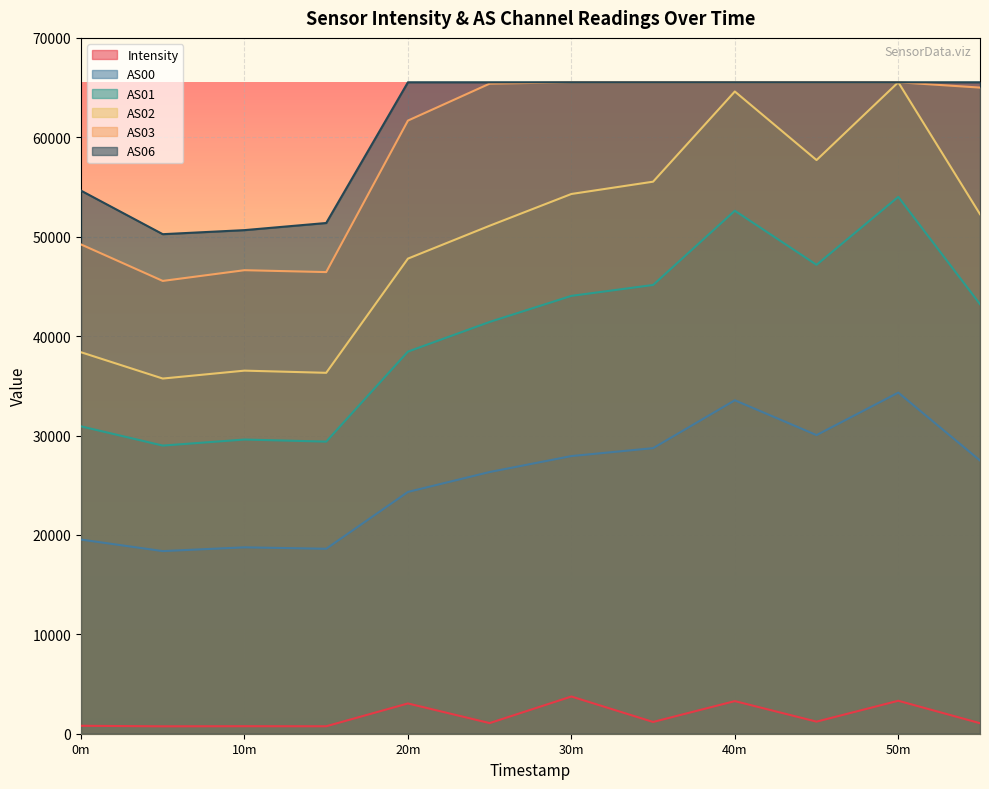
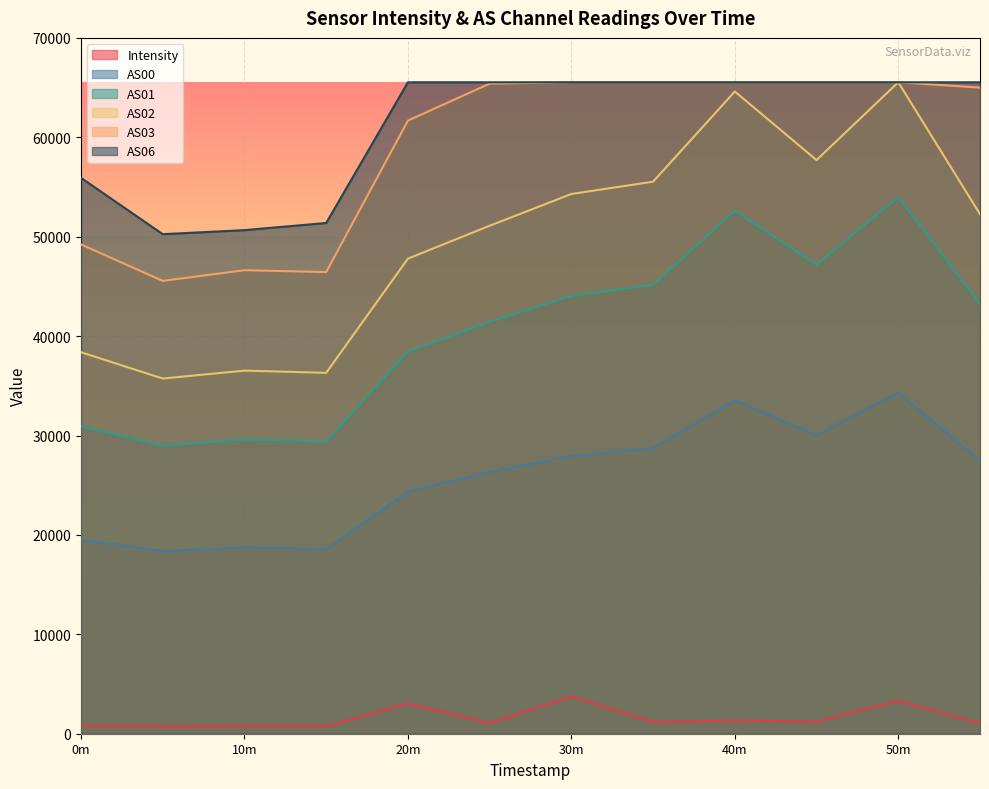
AS06, 0m: 55000 -> 56000
Intensity, 40m: 3000 -> 1000
